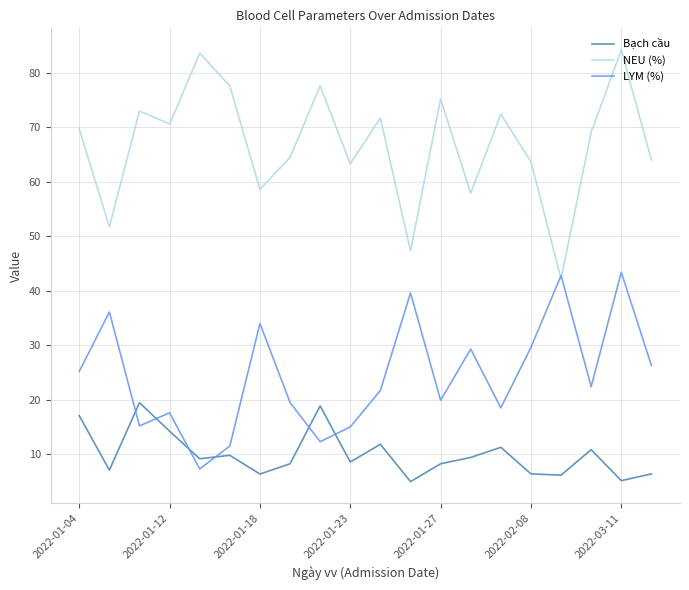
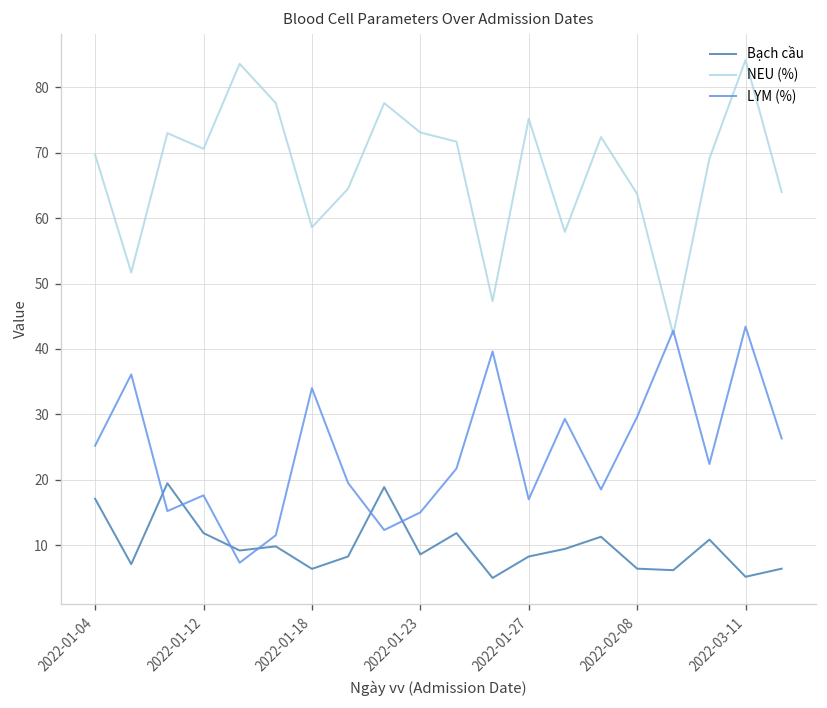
Bạch cầu, 2022-01-12: 14 -> 12
NEU (%), 2022-01-23: 63 -> 73
LYM (%), 2022-01-27: 20 -> 17
